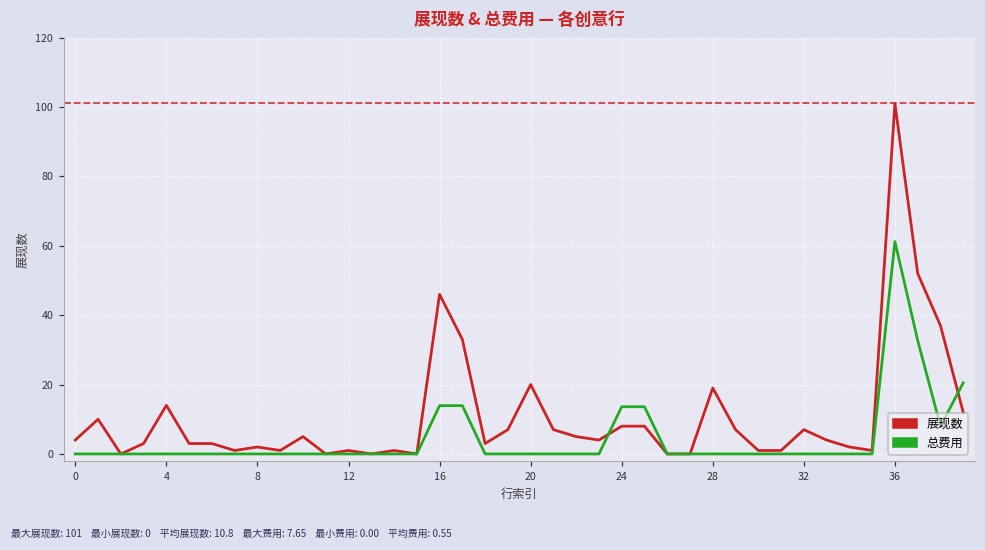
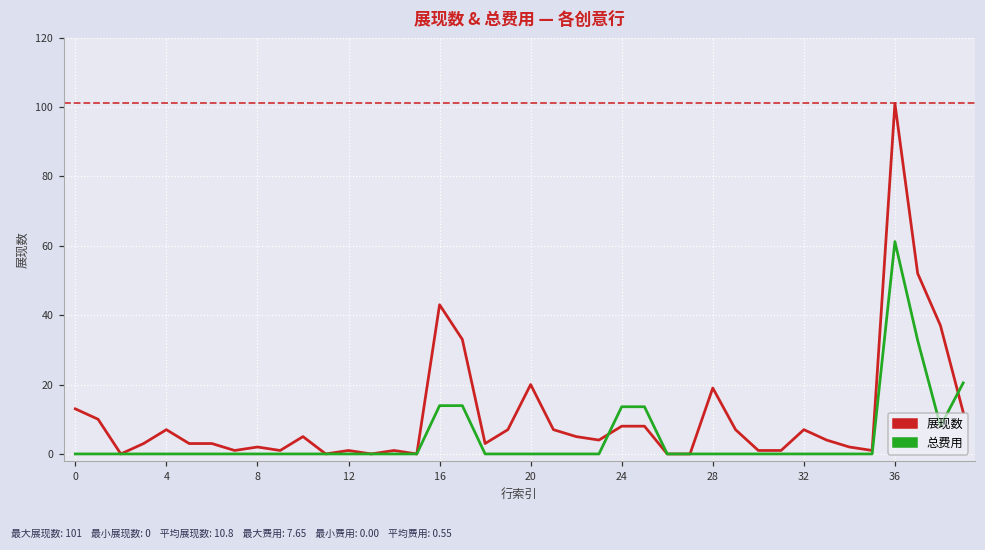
展现数, 0: 4 -> 13
展现数, 4: 14 -> 7
展现数, 16: 46 -> 43
